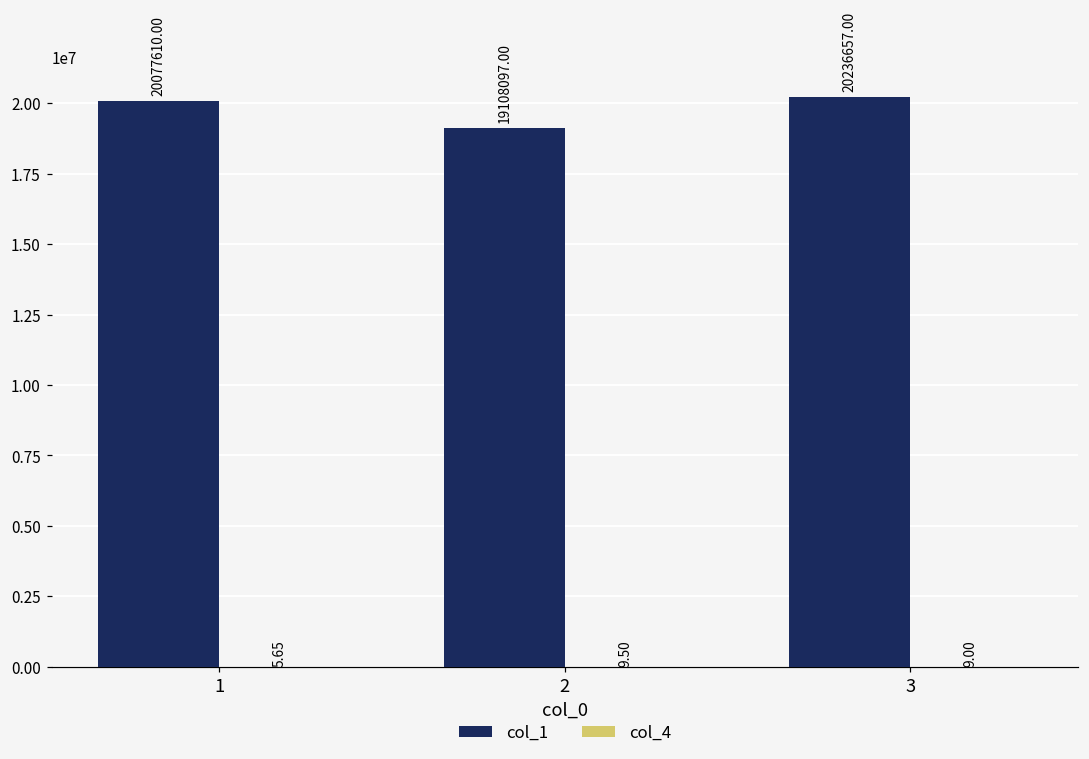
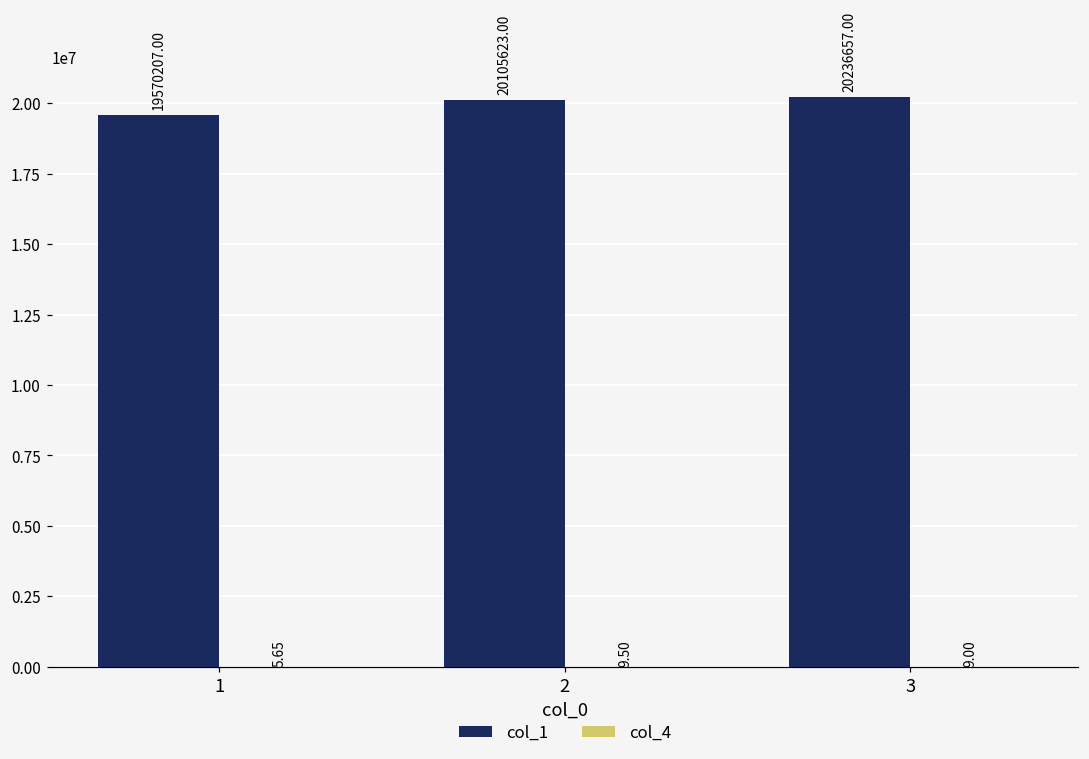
col_1, 1: 20077610.00 -> 19570207.00
col_1, 2: 19108097.00 -> 20105623.00
